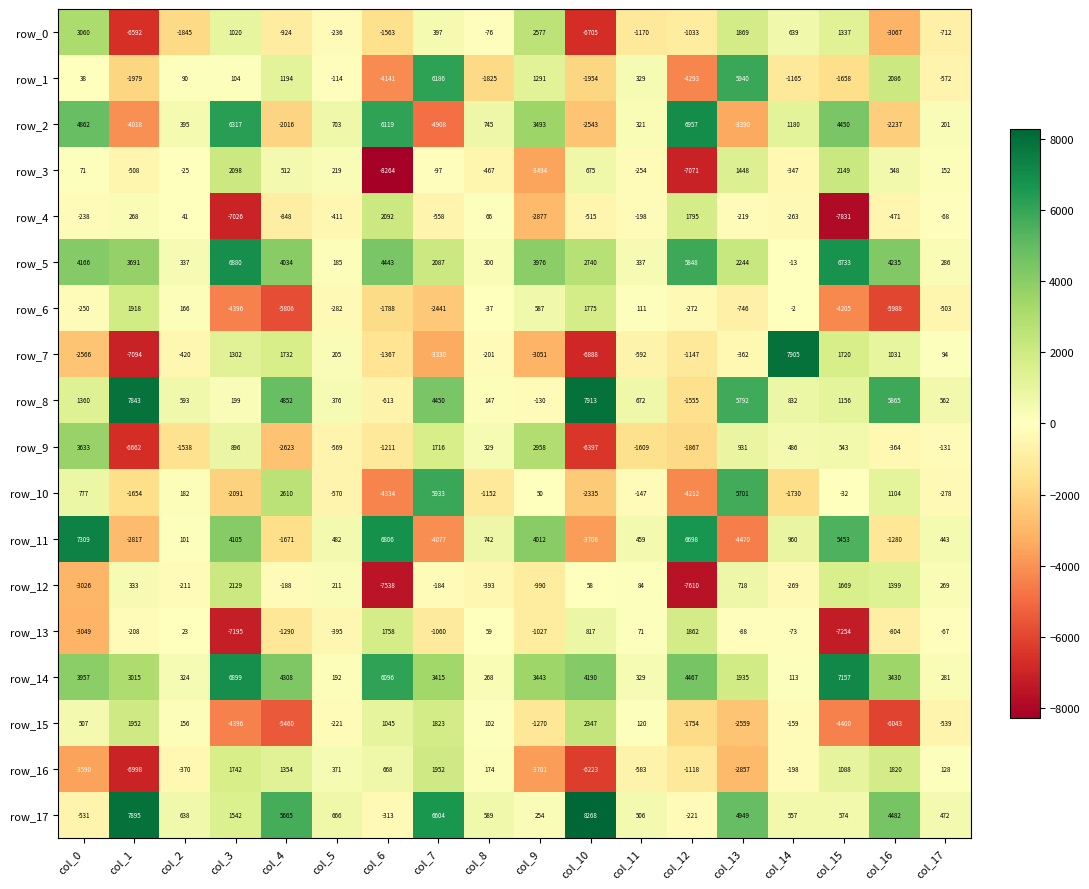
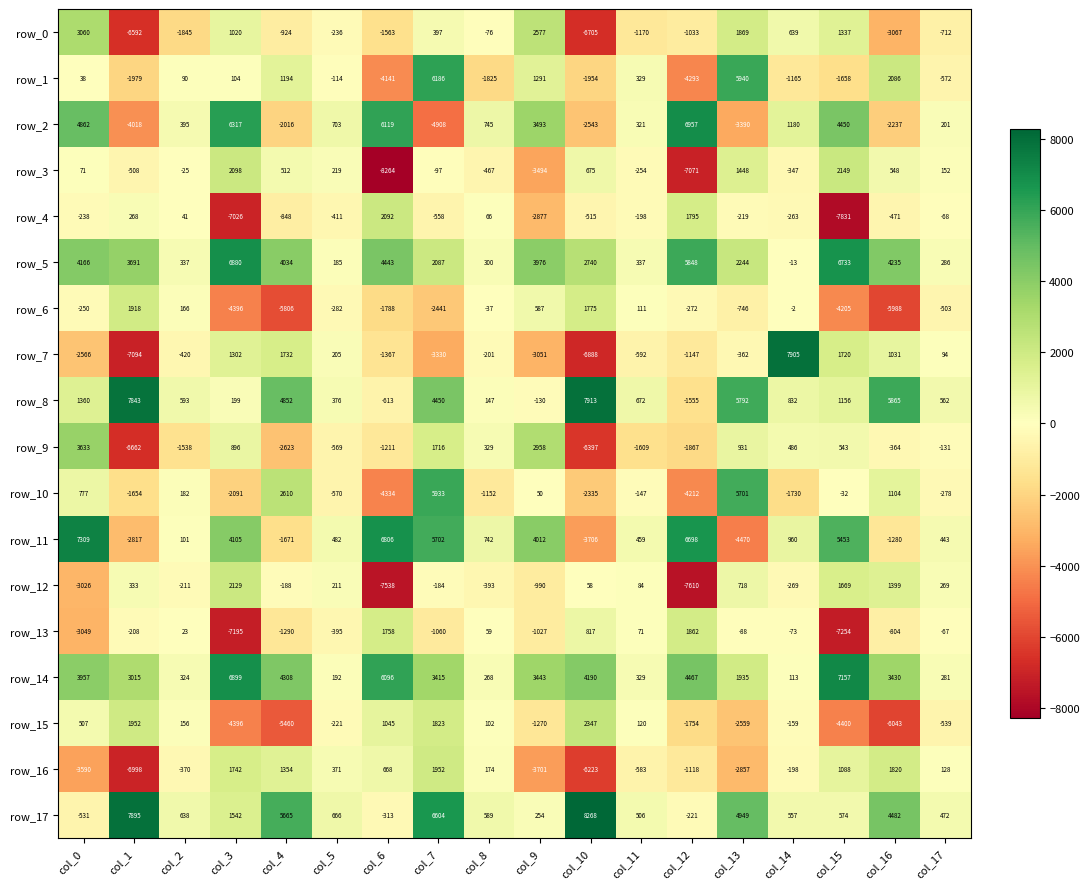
row_11, col_7: -4077 -> 5702
